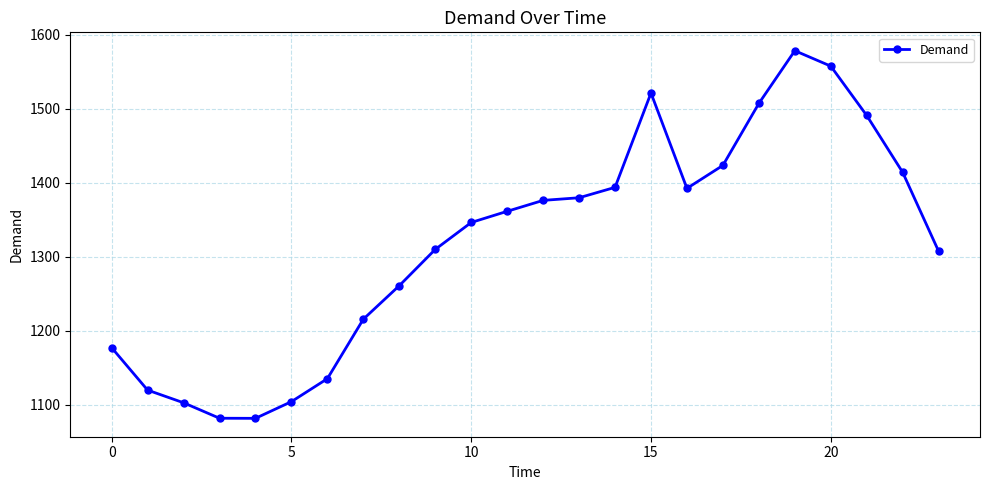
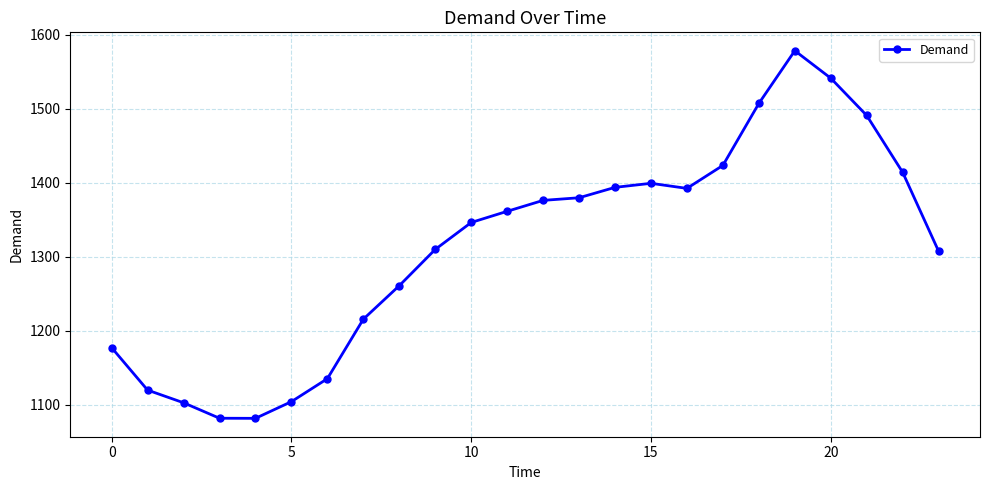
15: 1520 -> 1400
20: 1560 -> 1540
